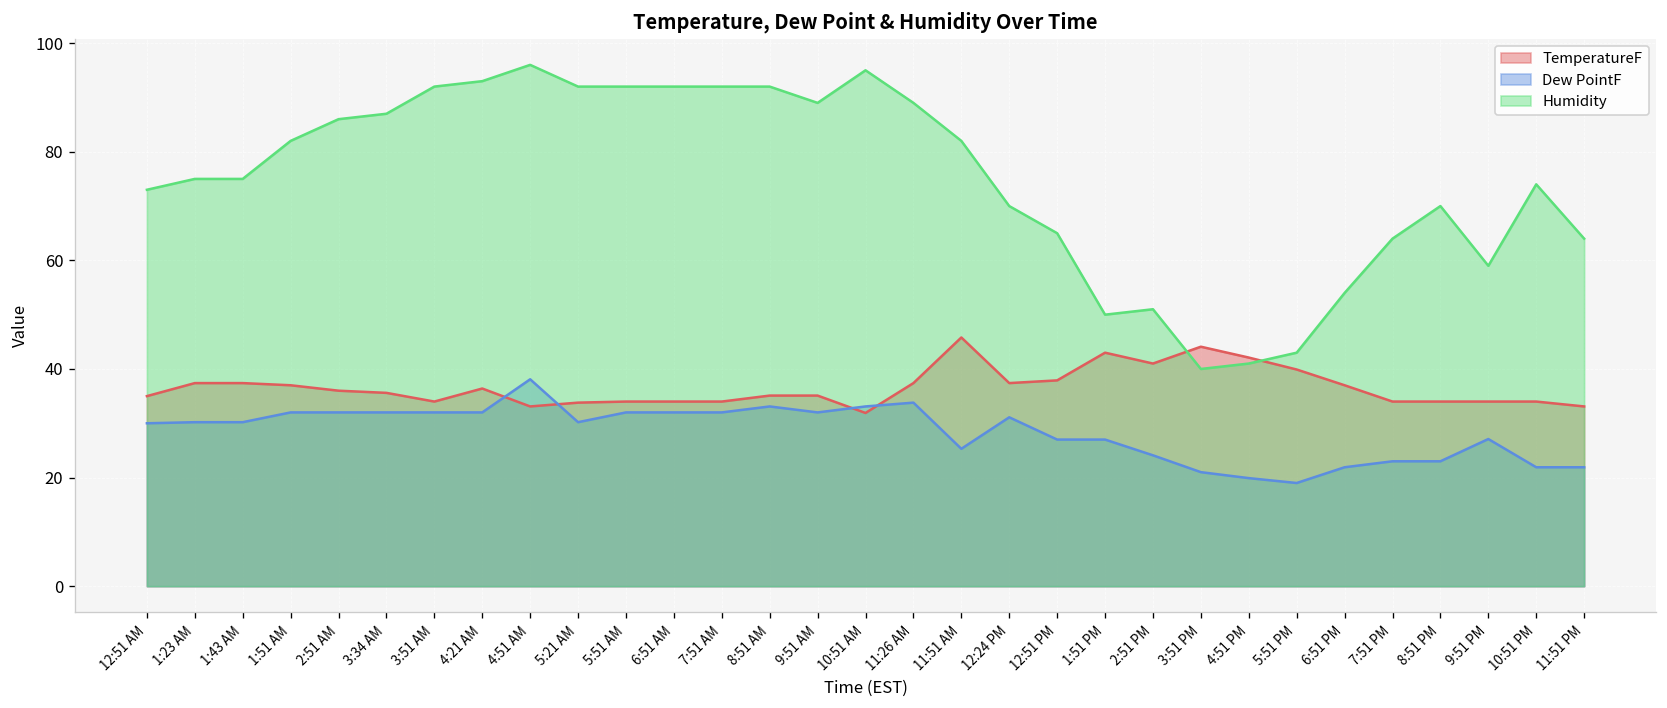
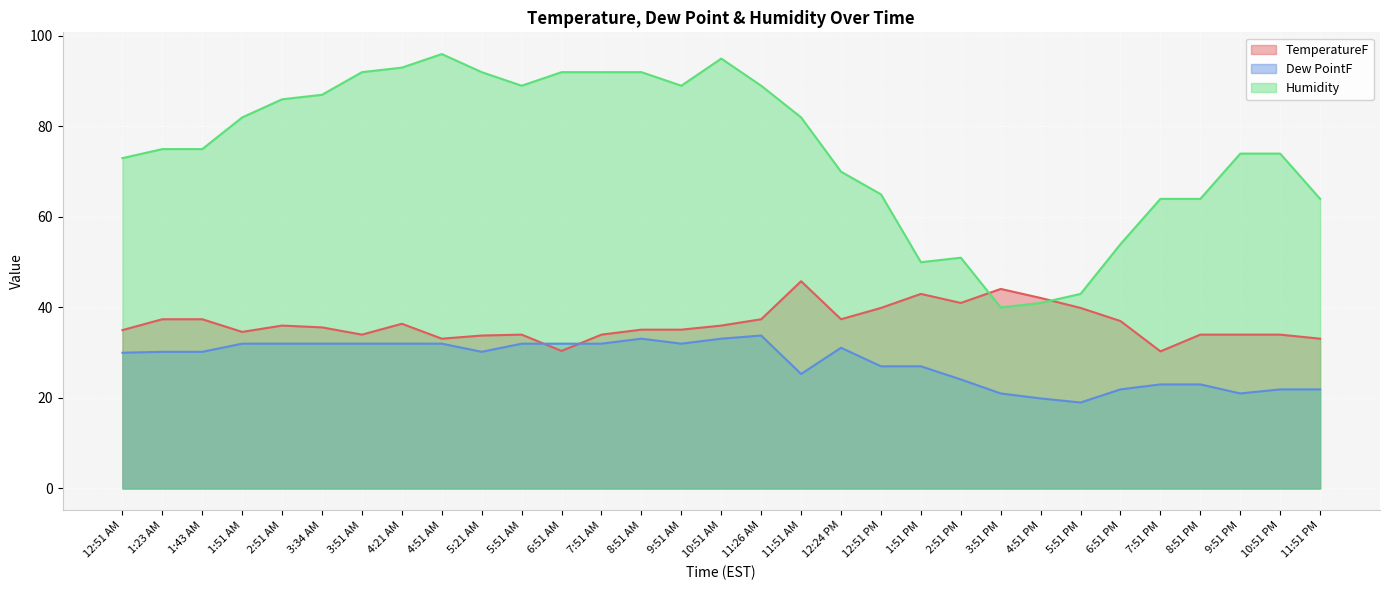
TemperatureF, 1:51 AM: 37 -> 35
Dew PointF, 4:51 AM: 38 -> 32
Humidity, 5:51 AM: 92 -> 89
TemperatureF, 6:51 AM: 34 -> 30
TemperatureF, 10:51 AM: 32 -> 36
TemperatureF, 12:51 PM: 38 -> 40
TemperatureF, 7:51 PM: 34 -> 30
Humidity, 8:51 PM: 70 -> 64
Dew PointF, 9:51 PM: 27 -> 21
Humidity, 9:51 PM: 59 -> 74
